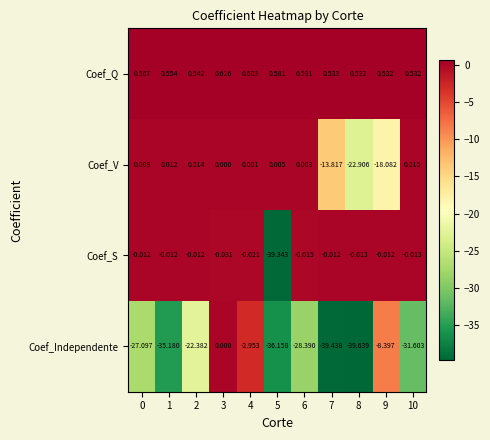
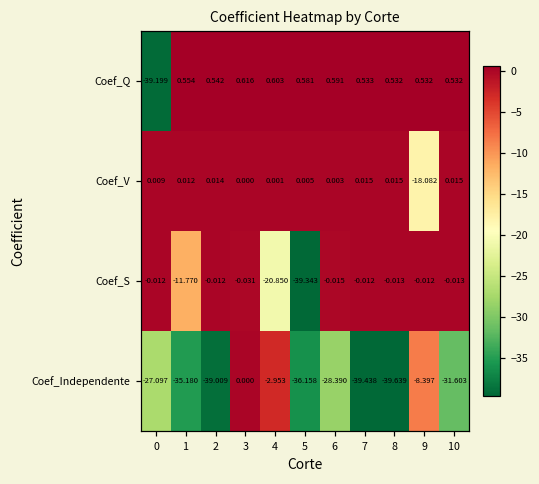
Coef_Q, 0: 0.567 -> -39.199
Coef_V, 7: -13.817 -> 0.015
Coef_V, 8: -22.906 -> 0.015
Coef_S, 1: -0.012 -> -11.770
Coef_S, 4: -0.021 -> -20.850
Coef_Independente, 2: -22.382 -> -39.009
